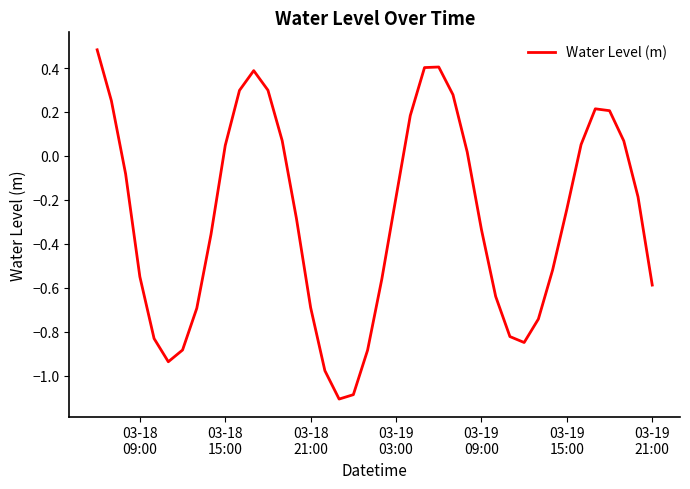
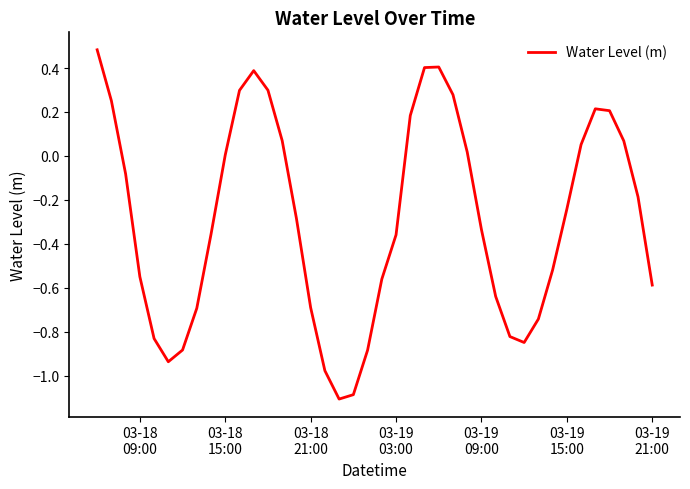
03-18 15:00: 0.05 -> 0.00
03-19 03:00: -0.19 -> -0.36
